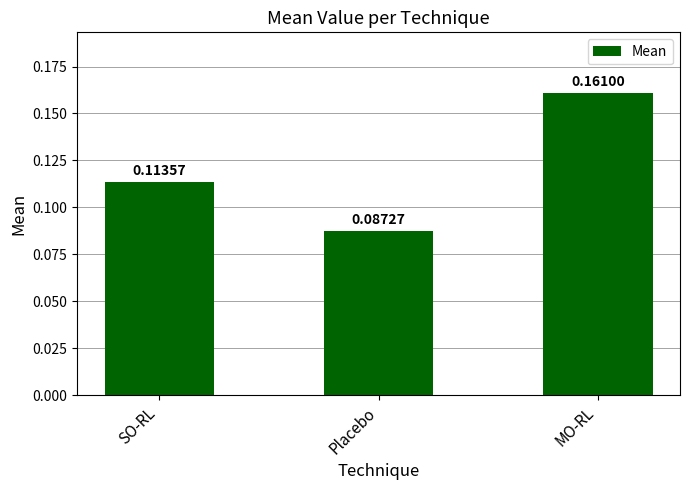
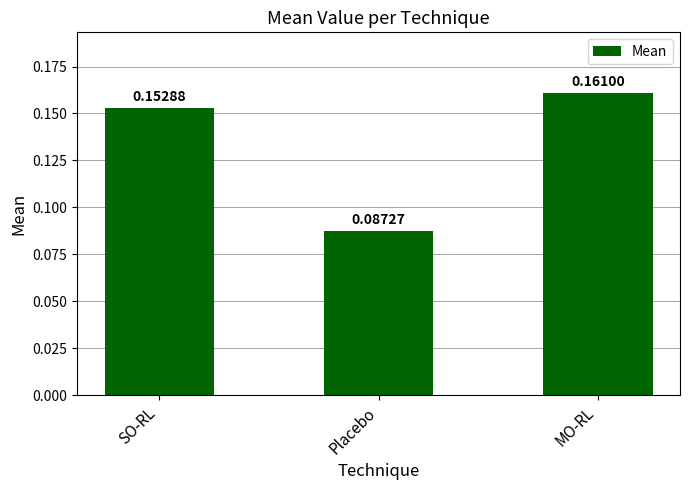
SO-RL: 0.11357 -> 0.15288
